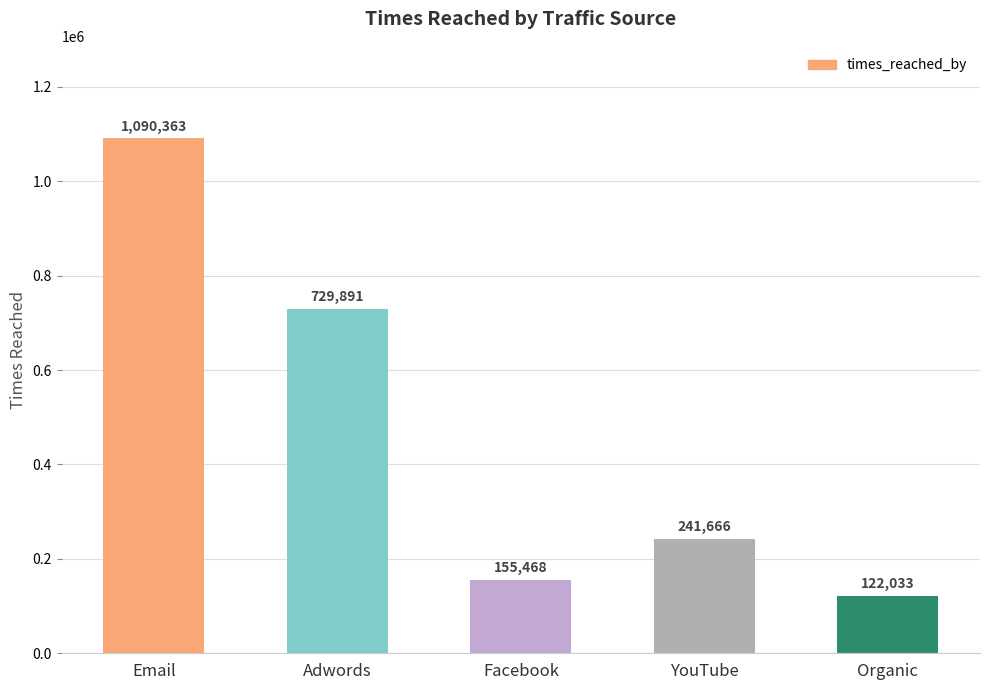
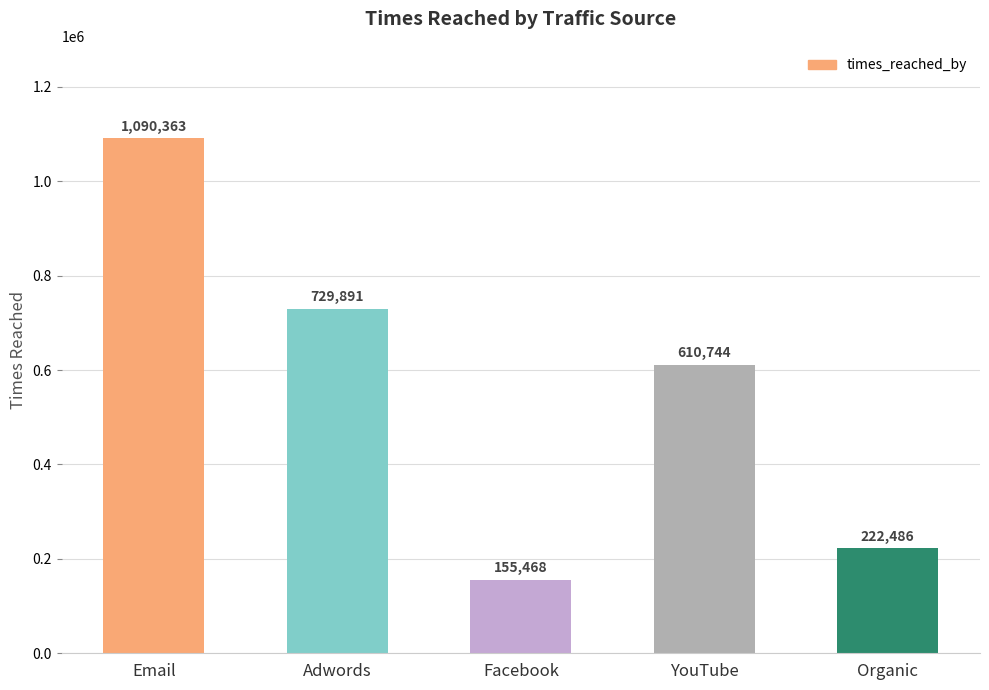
YouTube: 241,666 -> 610,744
Organic: 122,033 -> 222,486
